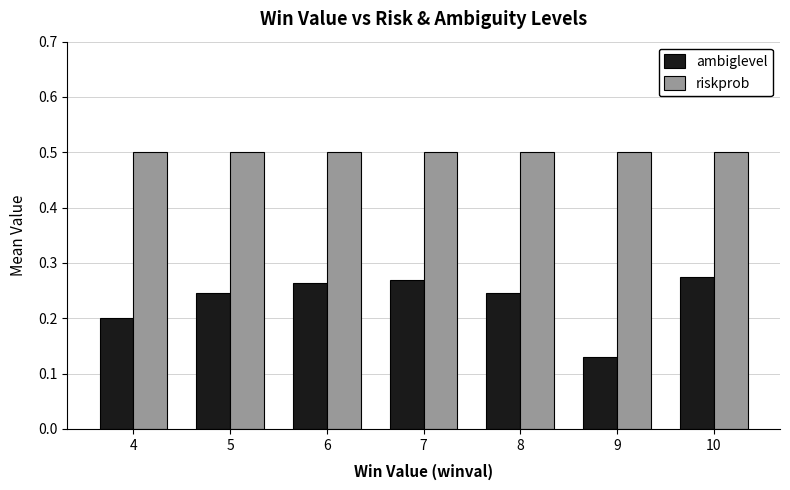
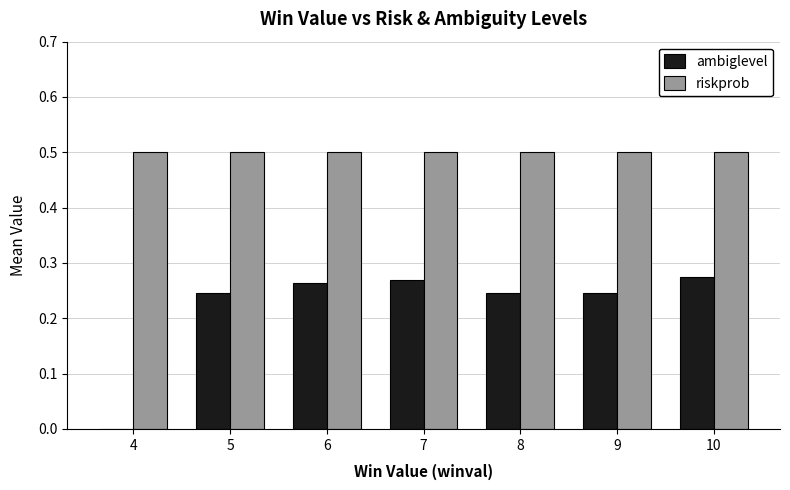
ambiglevel, 4: 0.2 -> 0.0
ambiglevel, 9: 0.13 -> 0.25
